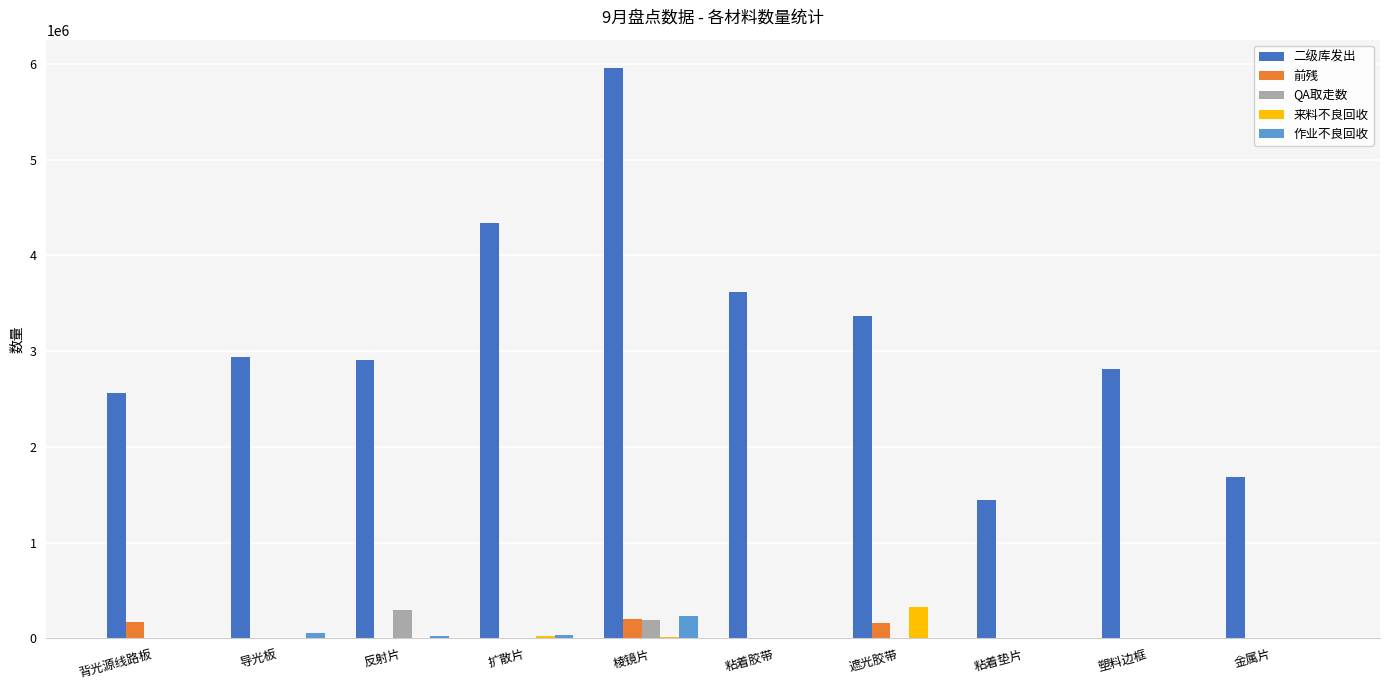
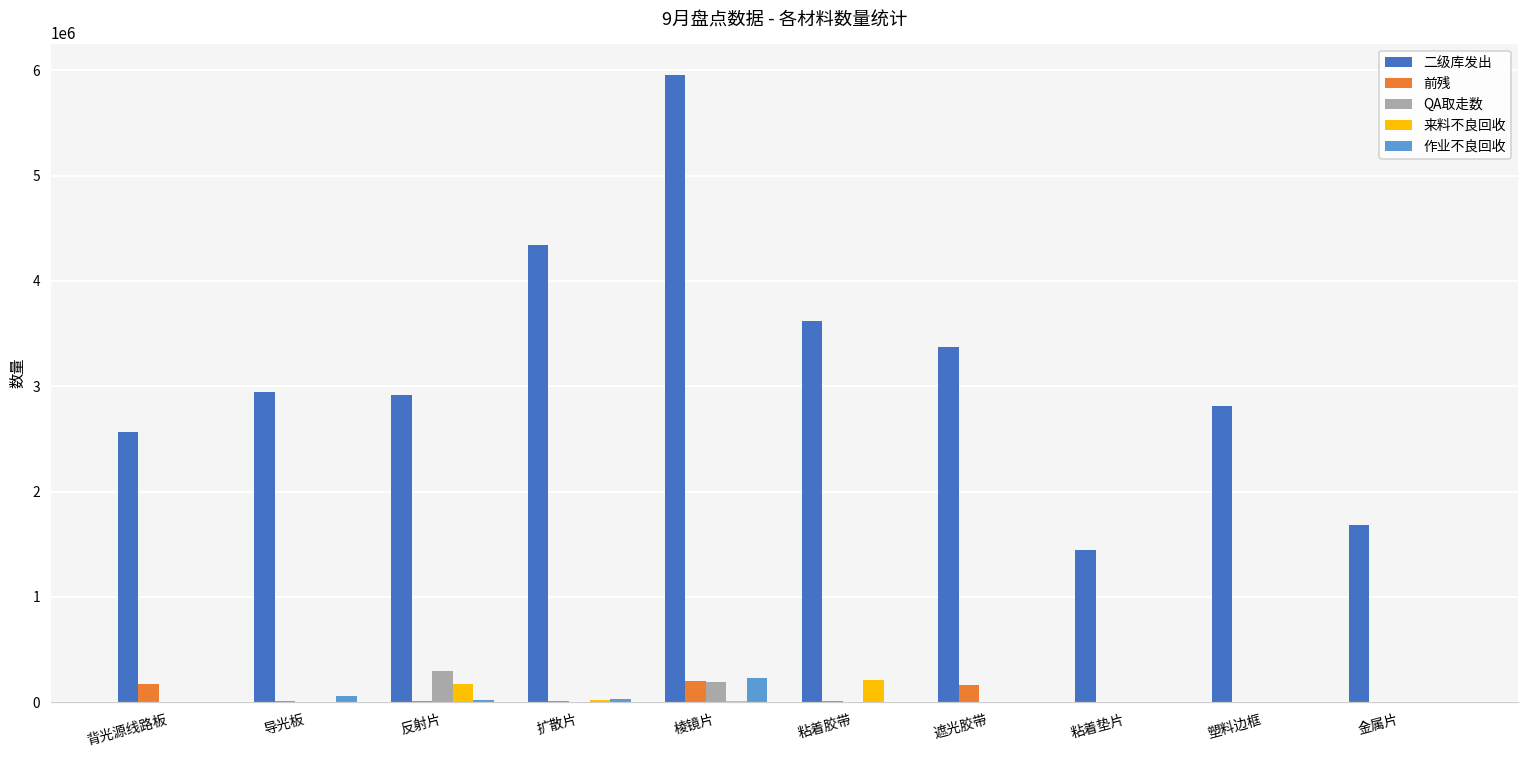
来料不良回收, 反射片: 0 -> 200000
来料不良回收, 粘着胶带: 0 -> 200000
来料不良回收, 遮光胶带: 300000 -> 0
